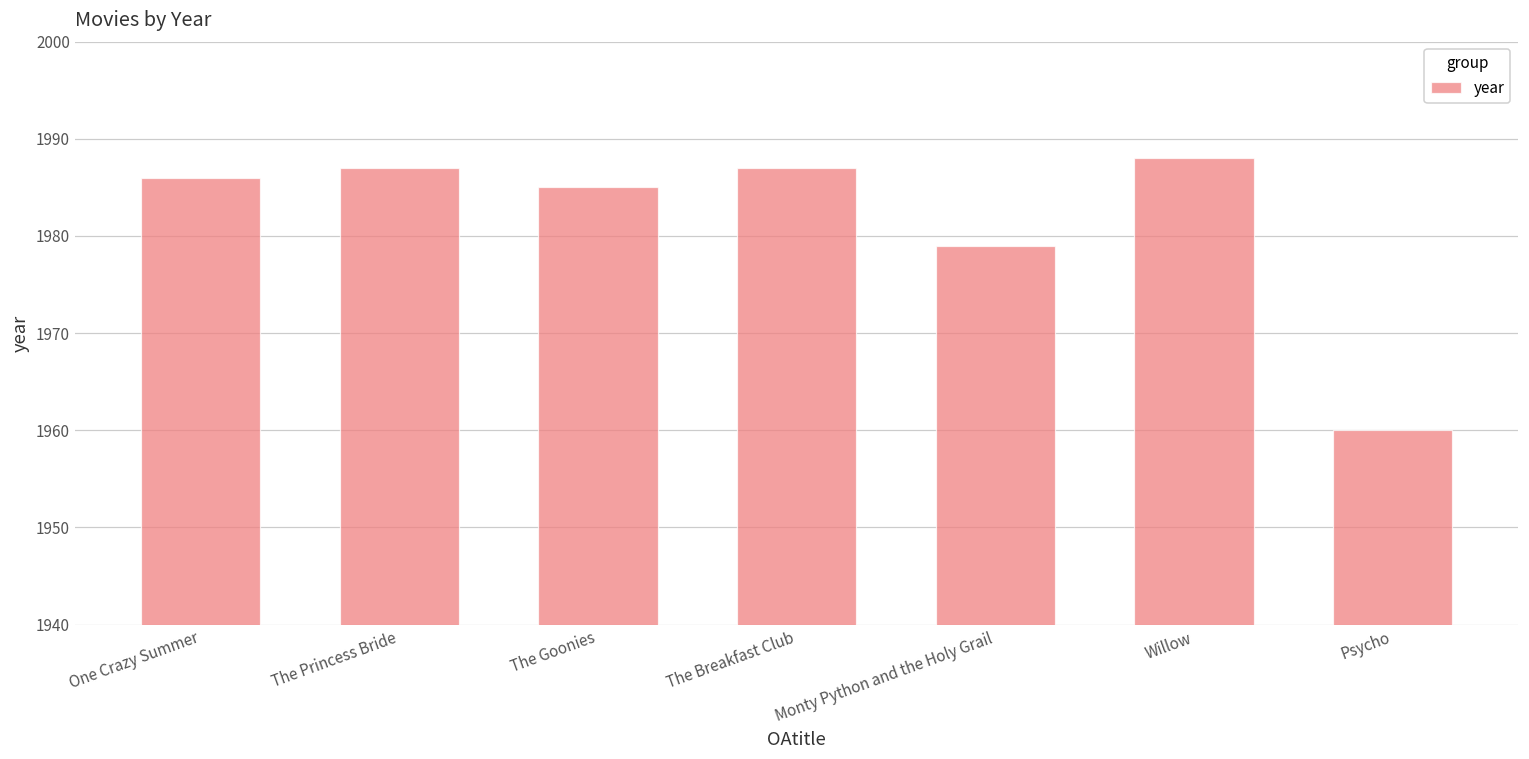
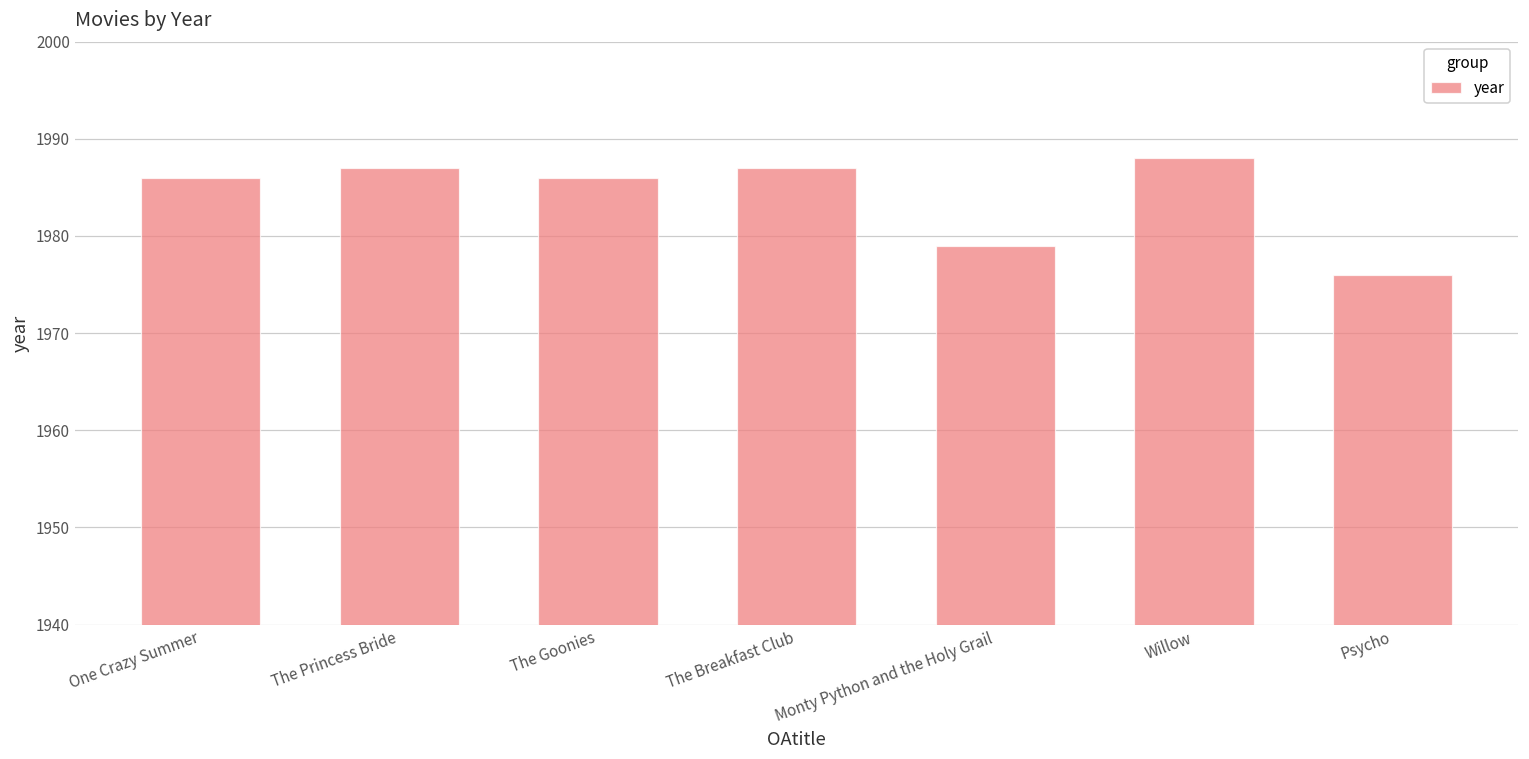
The Goonies: 1985 -> 1986
Psycho: 1960 -> 1976
